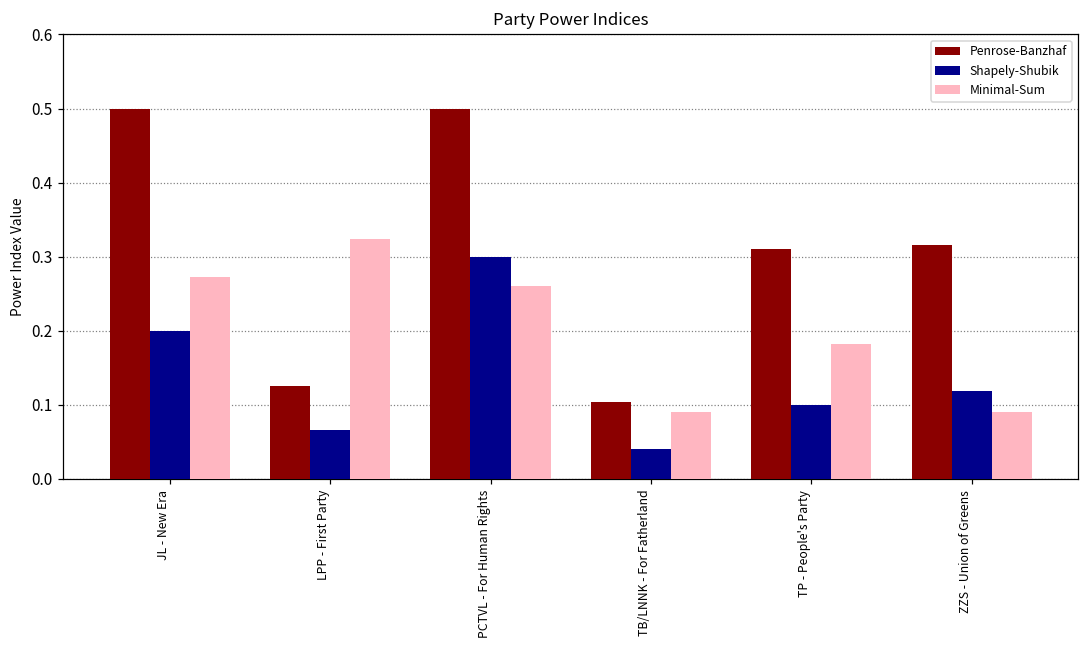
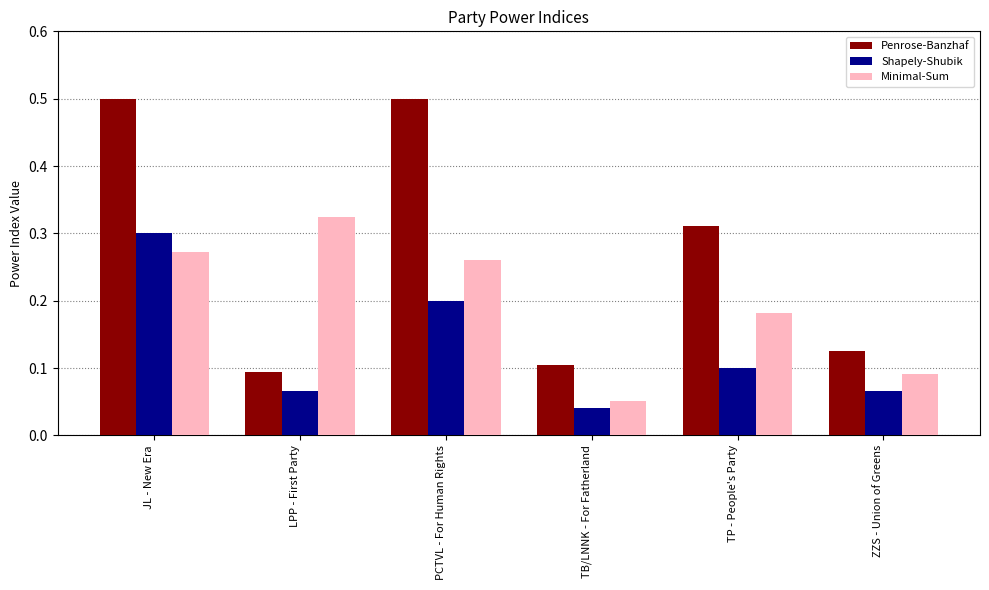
Shapely-Shubik, JL - New Era: 0.2 -> 0.3
Penrose-Banzhaf, LPP - First Party: 0.13 -> 0.09
Shapely-Shubik, PCTVL - For Human Rights: 0.3 -> 0.2
Minimal-Sum, TB/LNNK - For Fatherland: 0.09 -> 0.05
Penrose-Banzhaf, ZZS - Union of Greens: 0.32 -> 0.13
Shapely-Shubik, ZZS - Union of Greens: 0.12 -> 0.07
